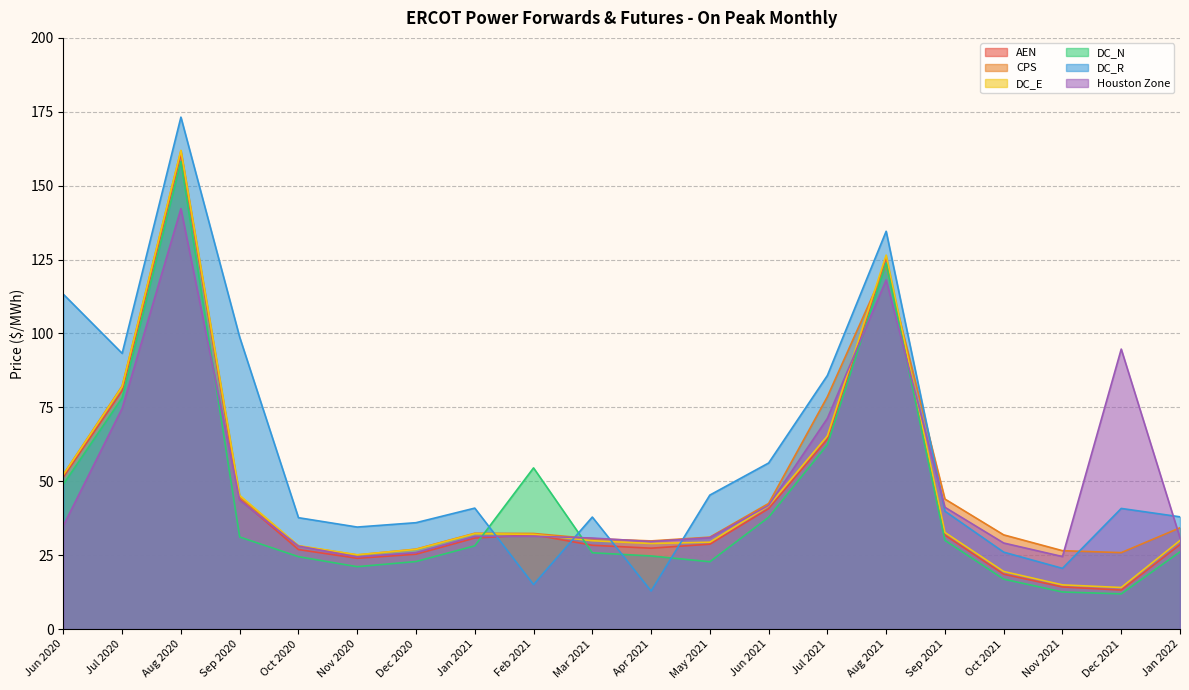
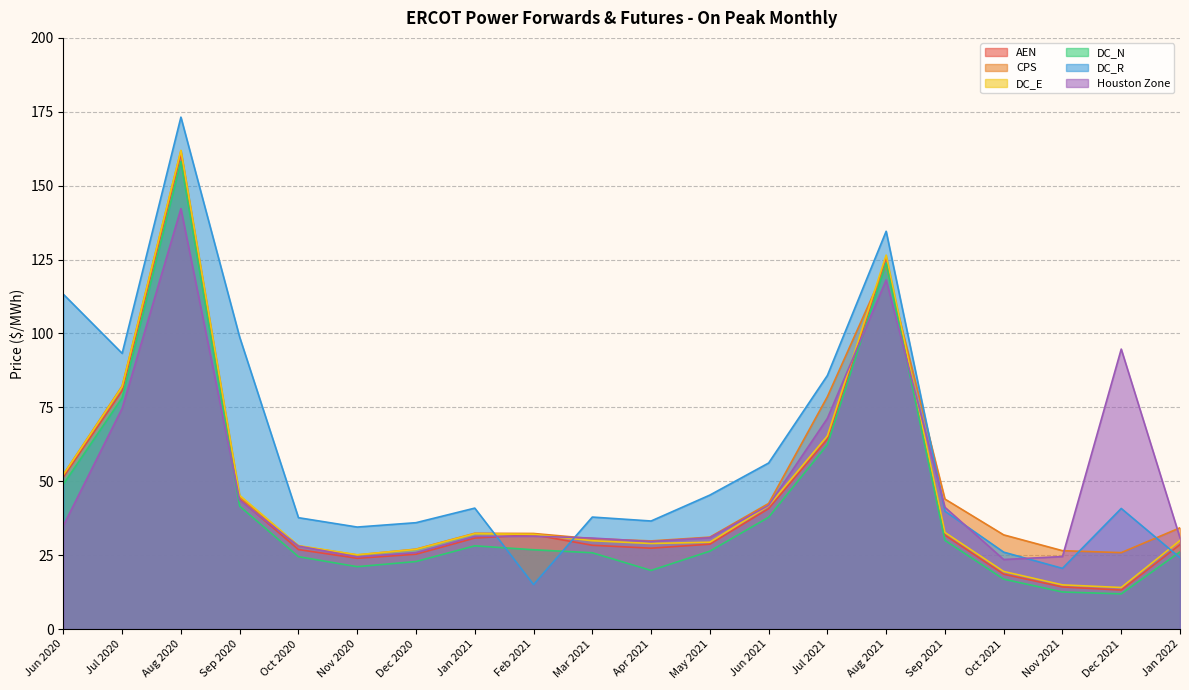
DC_N, Sep 2020: 31 -> 42
DC_N, Feb 2021: 55 -> 27
DC_N, Apr 2021: 25 -> 20
DC_R, Apr 2021: 13 -> 37
DC_N, May 2021: 23 -> 26
Houston Zone, Oct 2021: 29 -> 24
DC_R, Jan 2022: 38 -> 24
